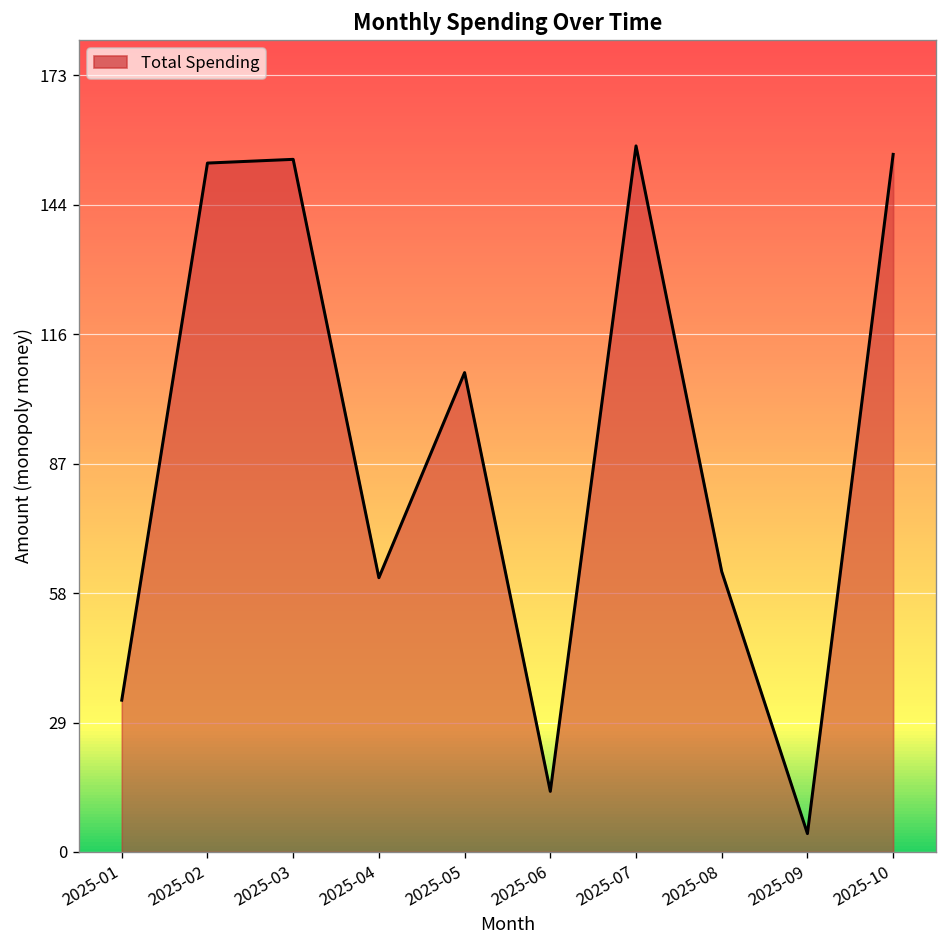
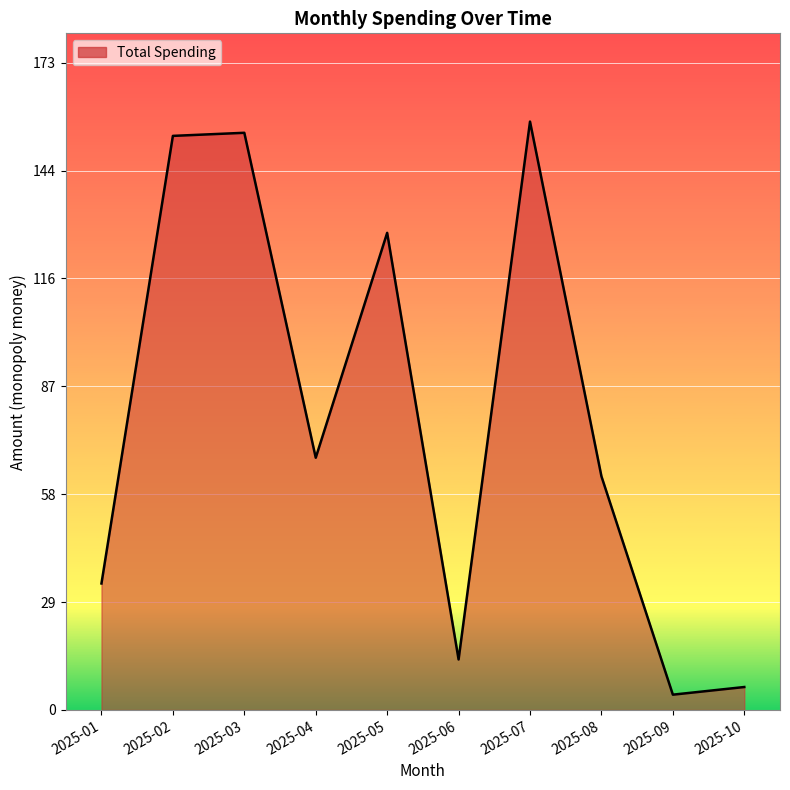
2025-04: 61 -> 68
2025-05: 107 -> 128
2025-10: 156 -> 6
